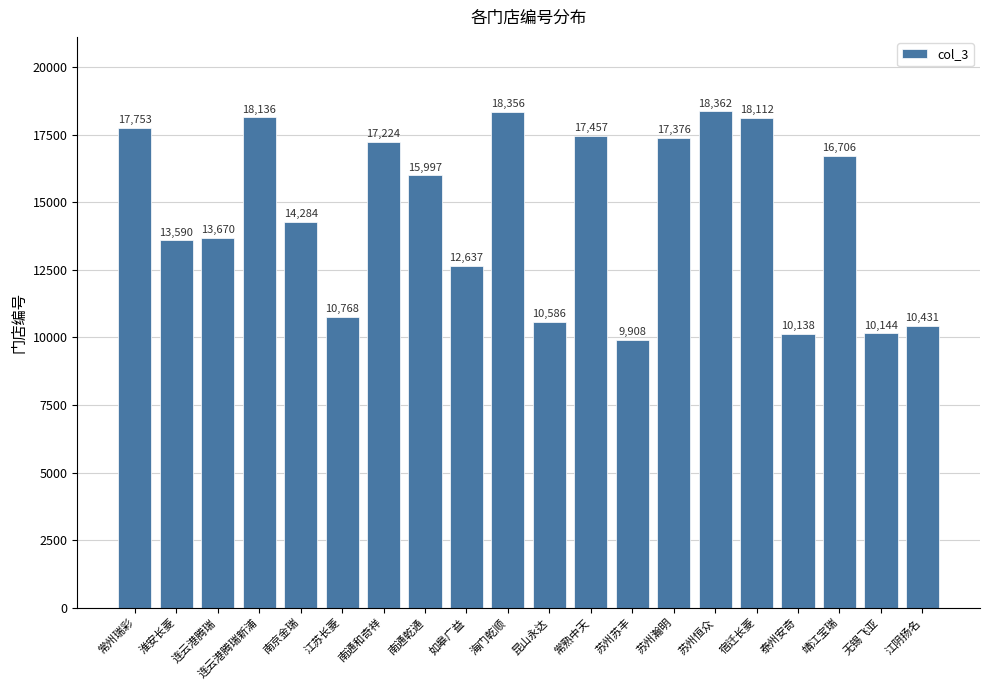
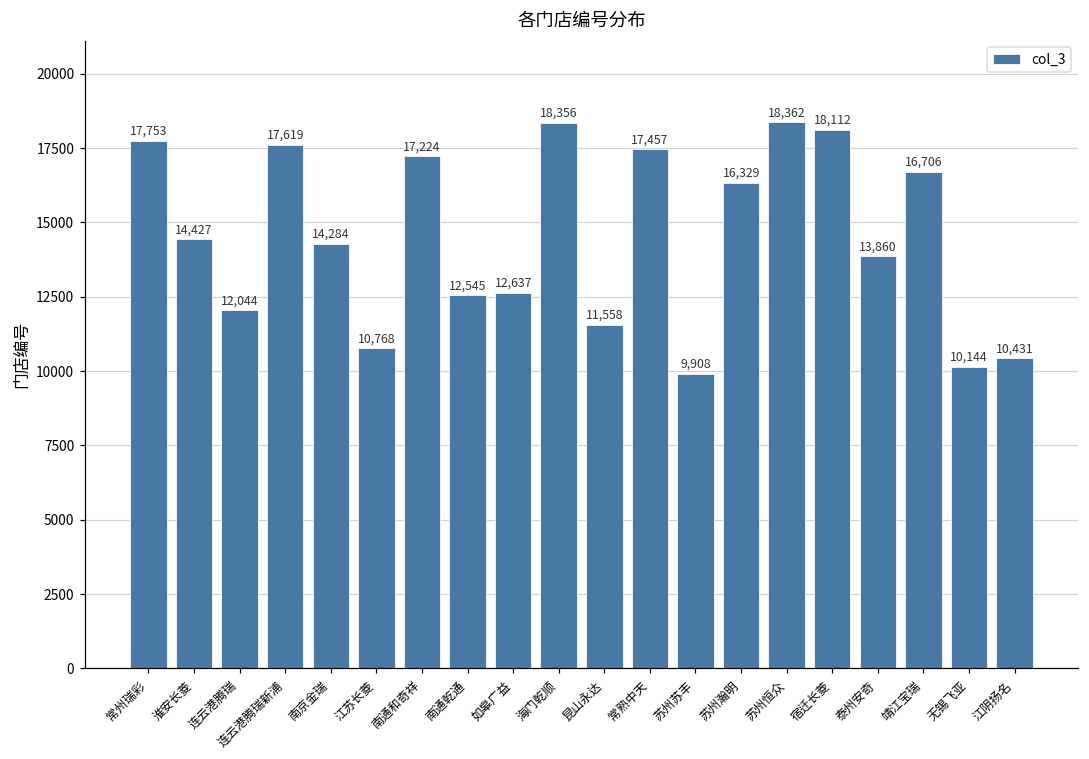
淮安长菱: 13,590 -> 14,427
连云港腾瑞: 13,670 -> 12,044
连云港腾瑞新浦: 18,136 -> 17,619
南通乾通: 15,997 -> 12,545
昆山永达: 10,586 -> 11,558
苏州瀚明: 17,376 -> 16,329
泰州安奇: 10,138 -> 13,860
